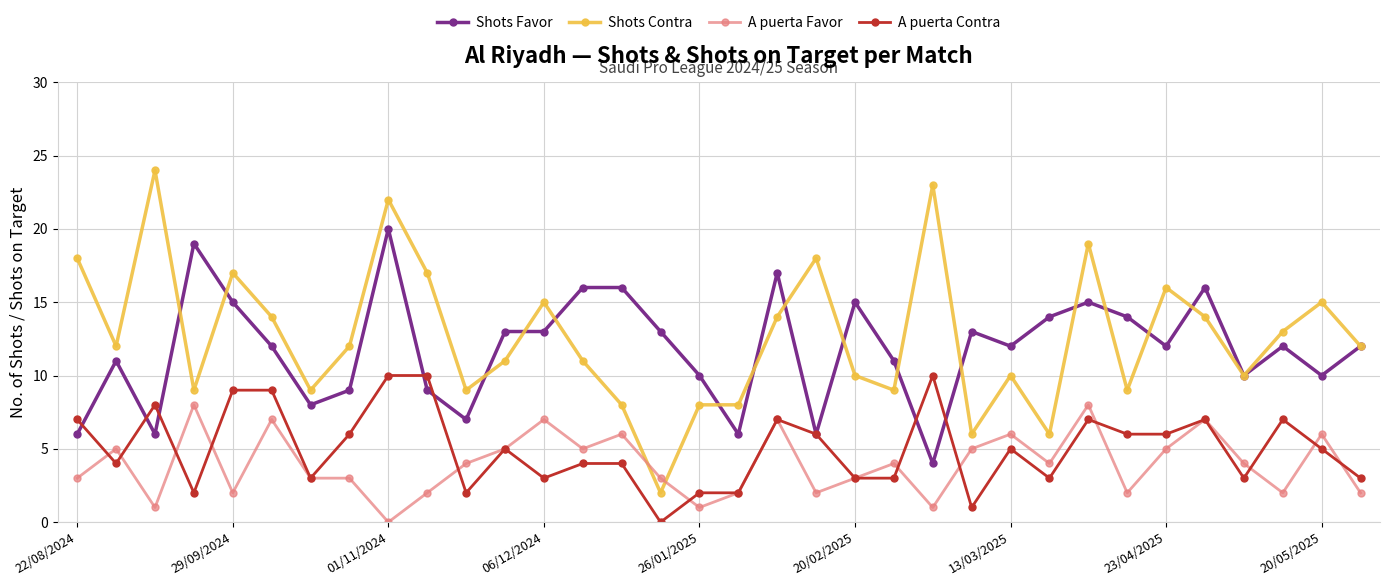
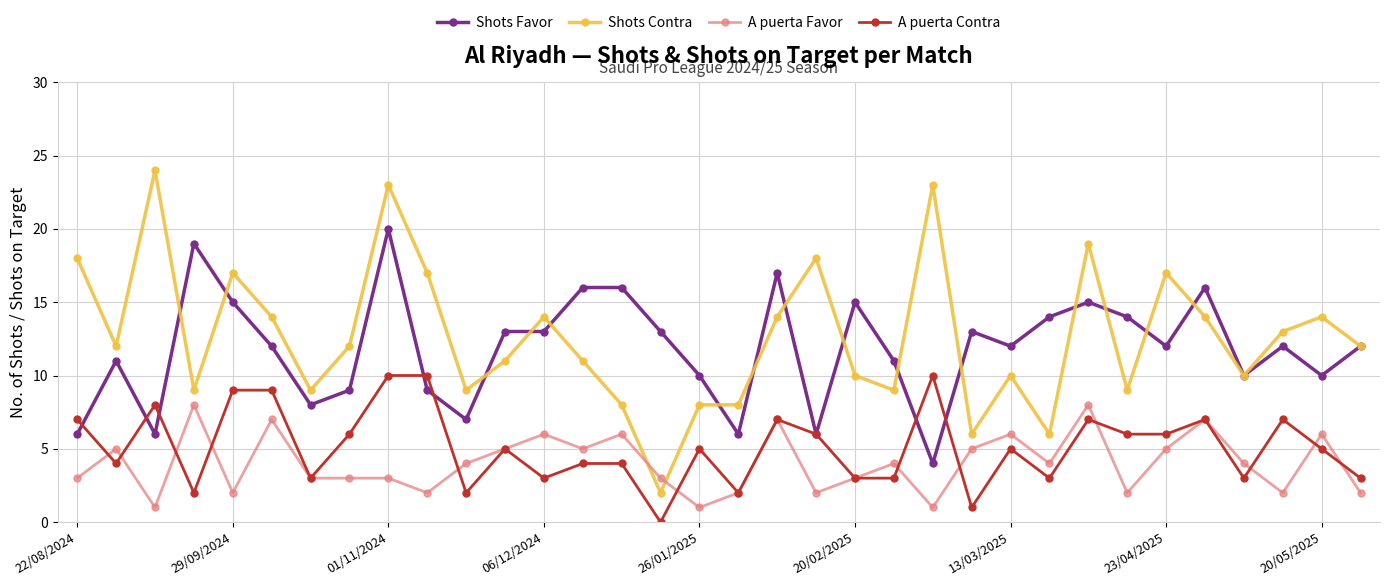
Shots Contra, 01/11/2024: 22 -> 23
A puerta Favor, 01/11/2024: 0 -> 3
Shots Contra, 06/12/2024: 15 -> 14
A puerta Favor, 06/12/2024: 7 -> 6
A puerta Contra, 26/01/2025: 2 -> 5
Shots Contra, 23/04/2025: 16 -> 17
Shots Contra, 20/05/2025: 15 -> 14
